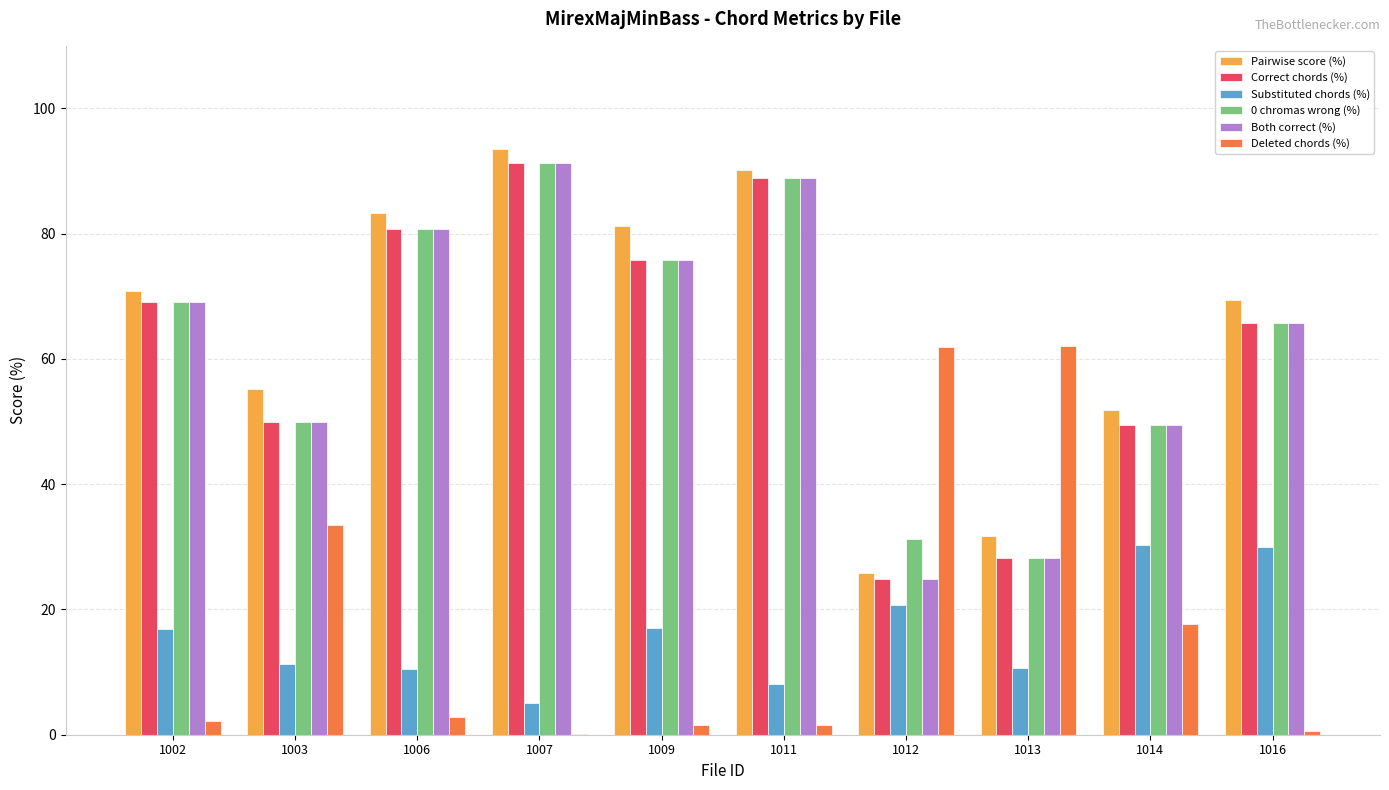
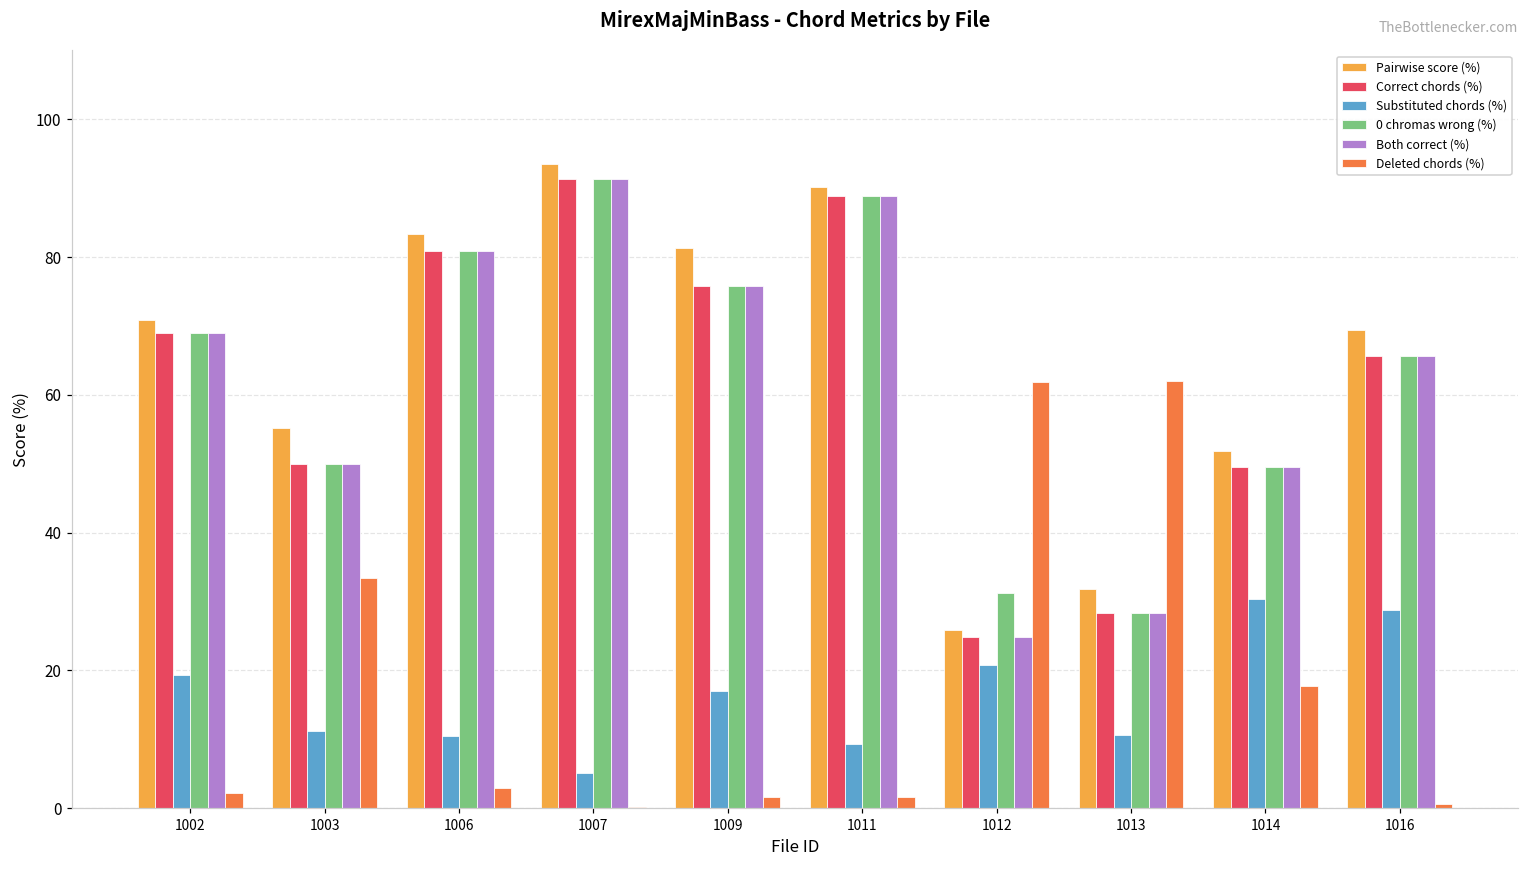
Substituted chords (%), 1002: 17 -> 19
Substituted chords (%), 1011: 8 -> 9
Substituted chords (%), 1016: 30 -> 29
